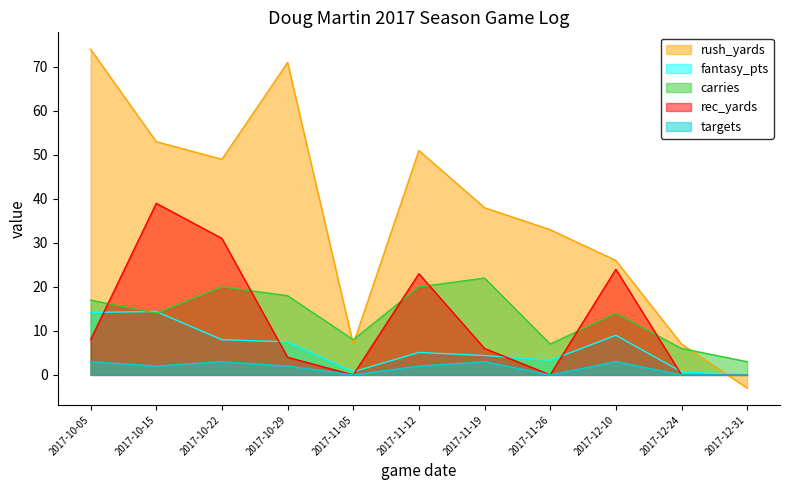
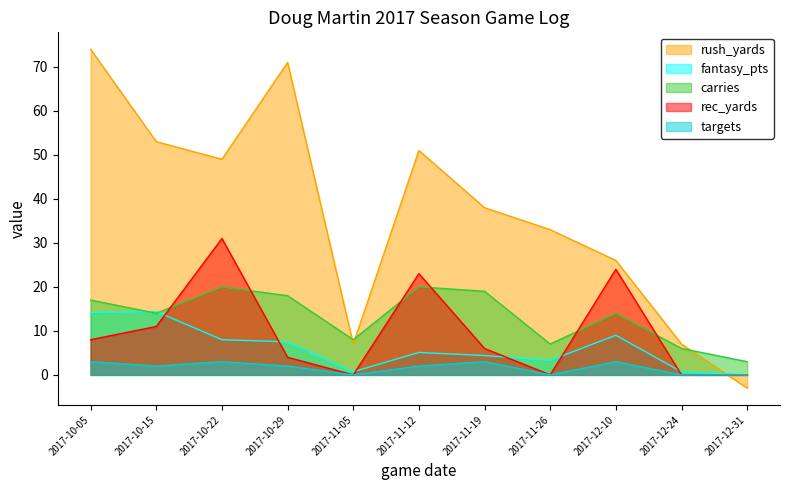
rec_yards, 2017-10-15: 39 -> 11
carries, 2017-11-19: 22 -> 19
